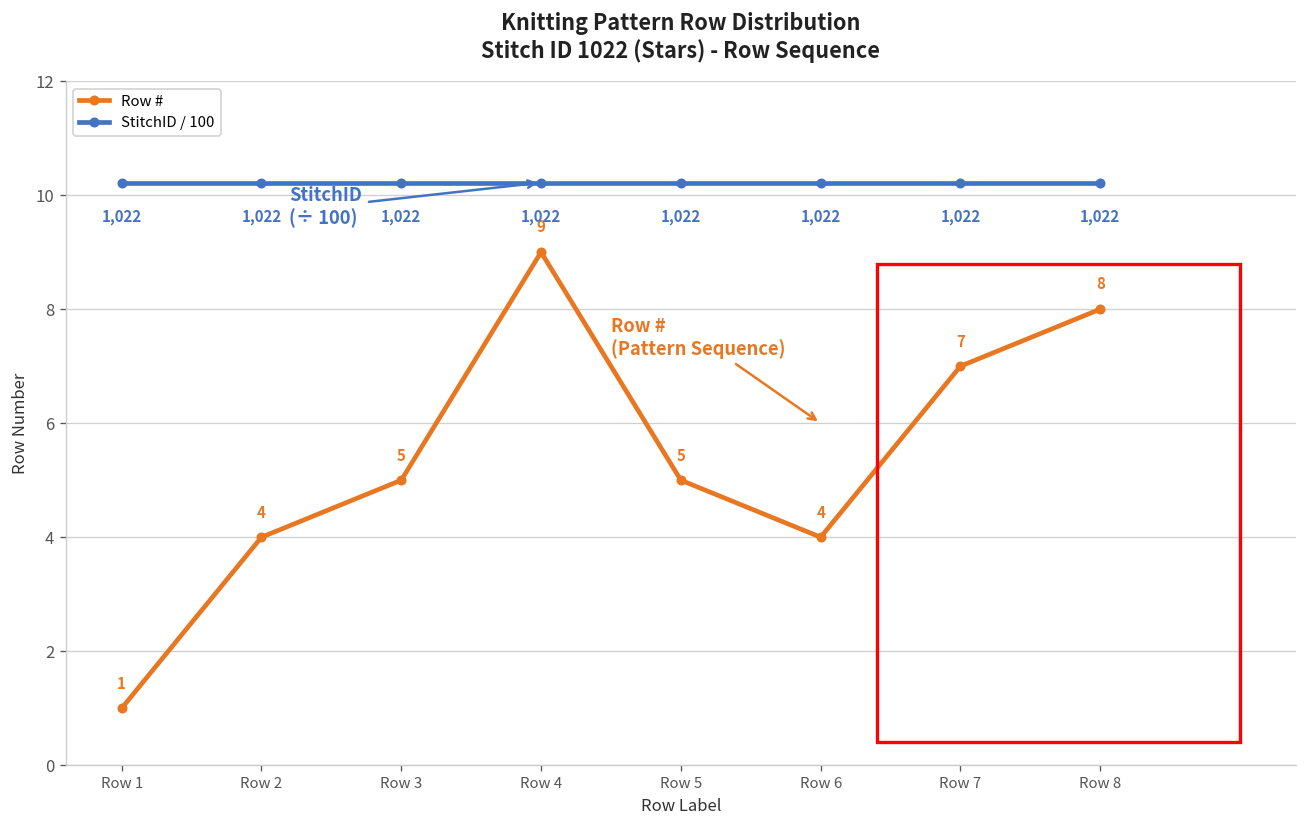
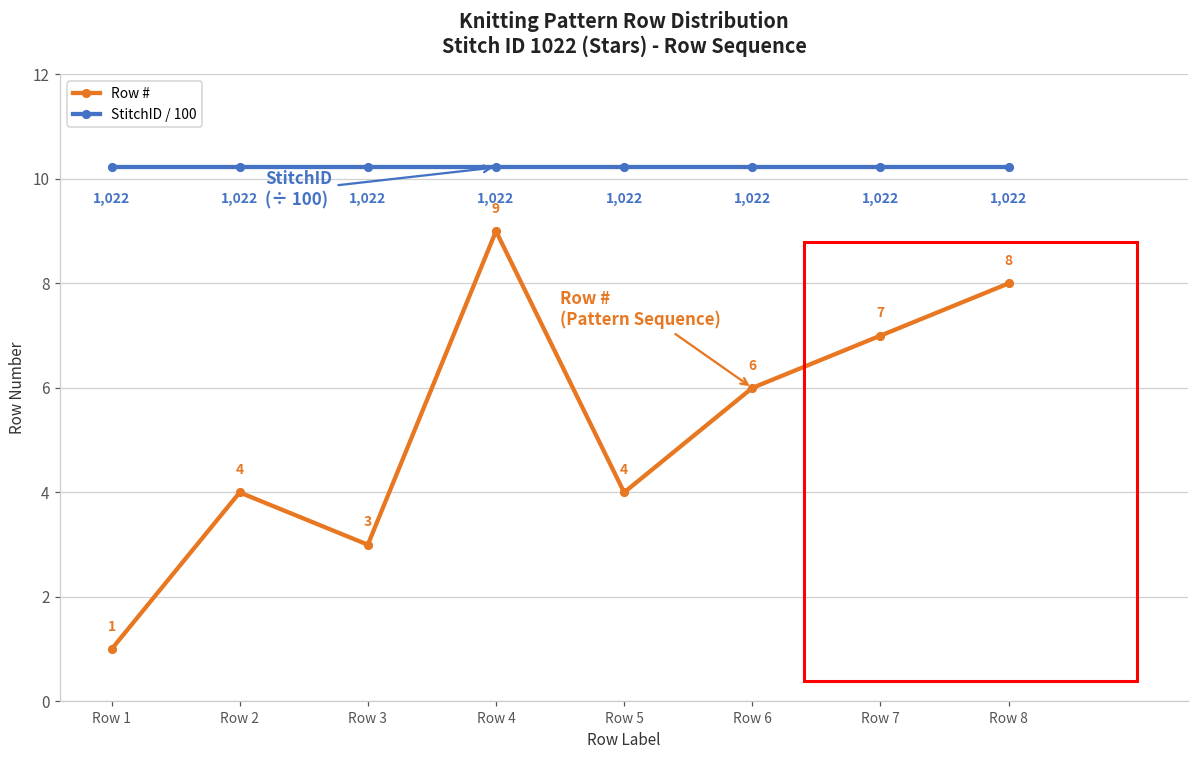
Row #, Row 3: 5 -> 3
Row #, Row 5: 5 -> 4
Row #, Row 6: 4 -> 6
